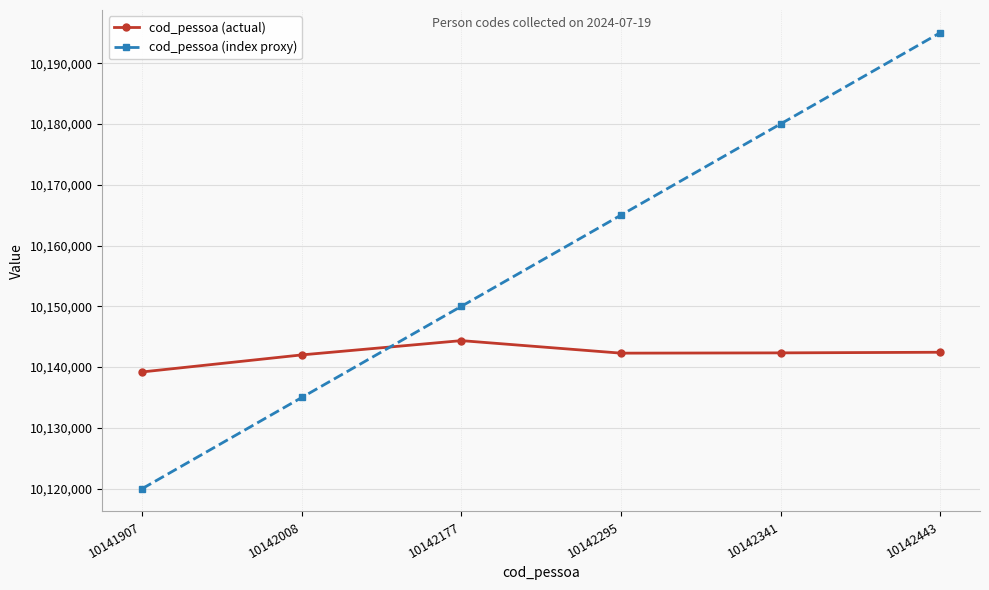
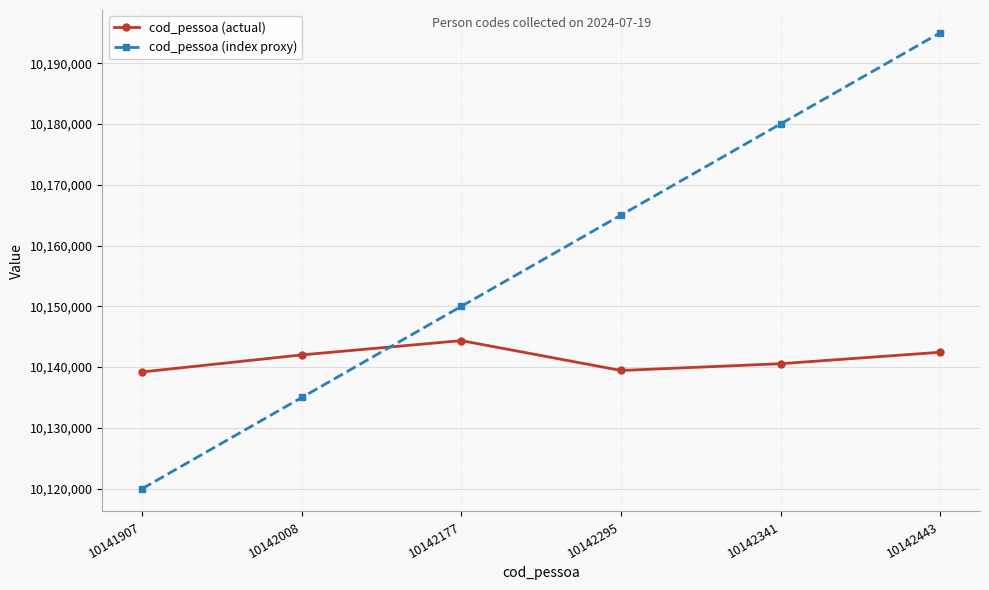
cod_pessoa (actual), 10142295: 10,142,000 -> 10,139,000
cod_pessoa (actual), 10142341: 10,142,000 -> 10,141,000
